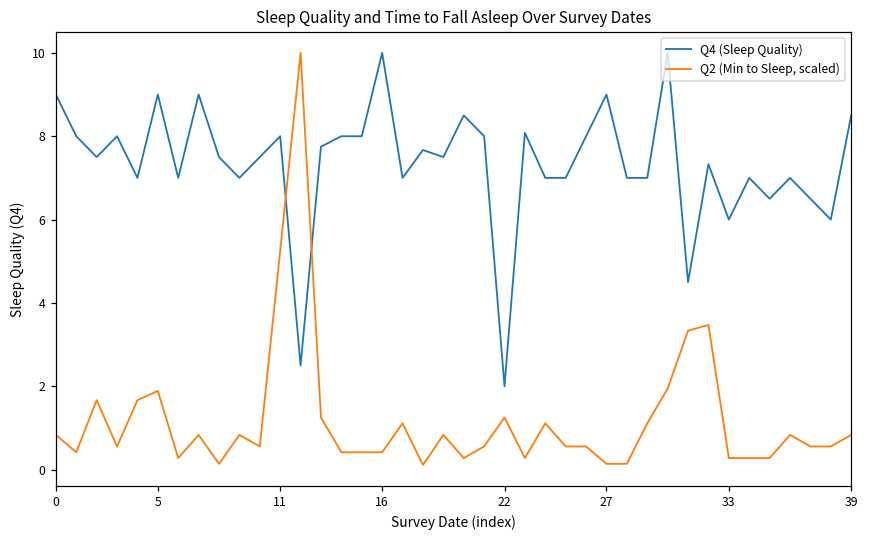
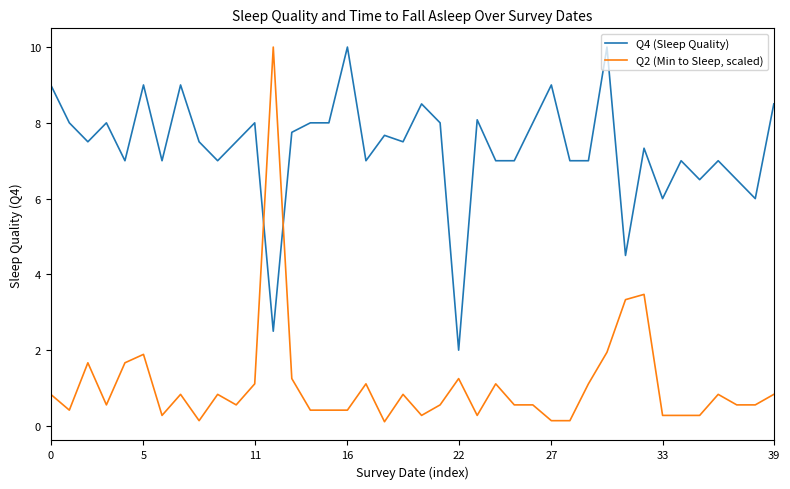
Q2 (Min to Sleep, scaled), 11: 5.3 -> 1.1
